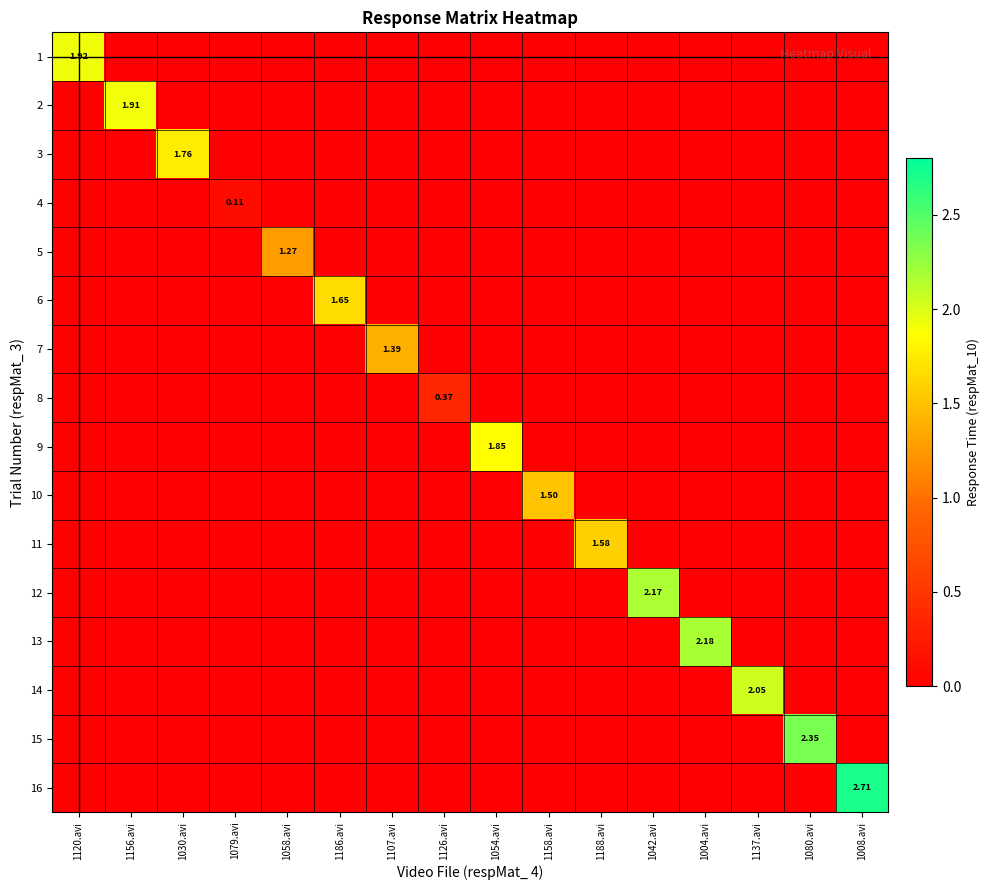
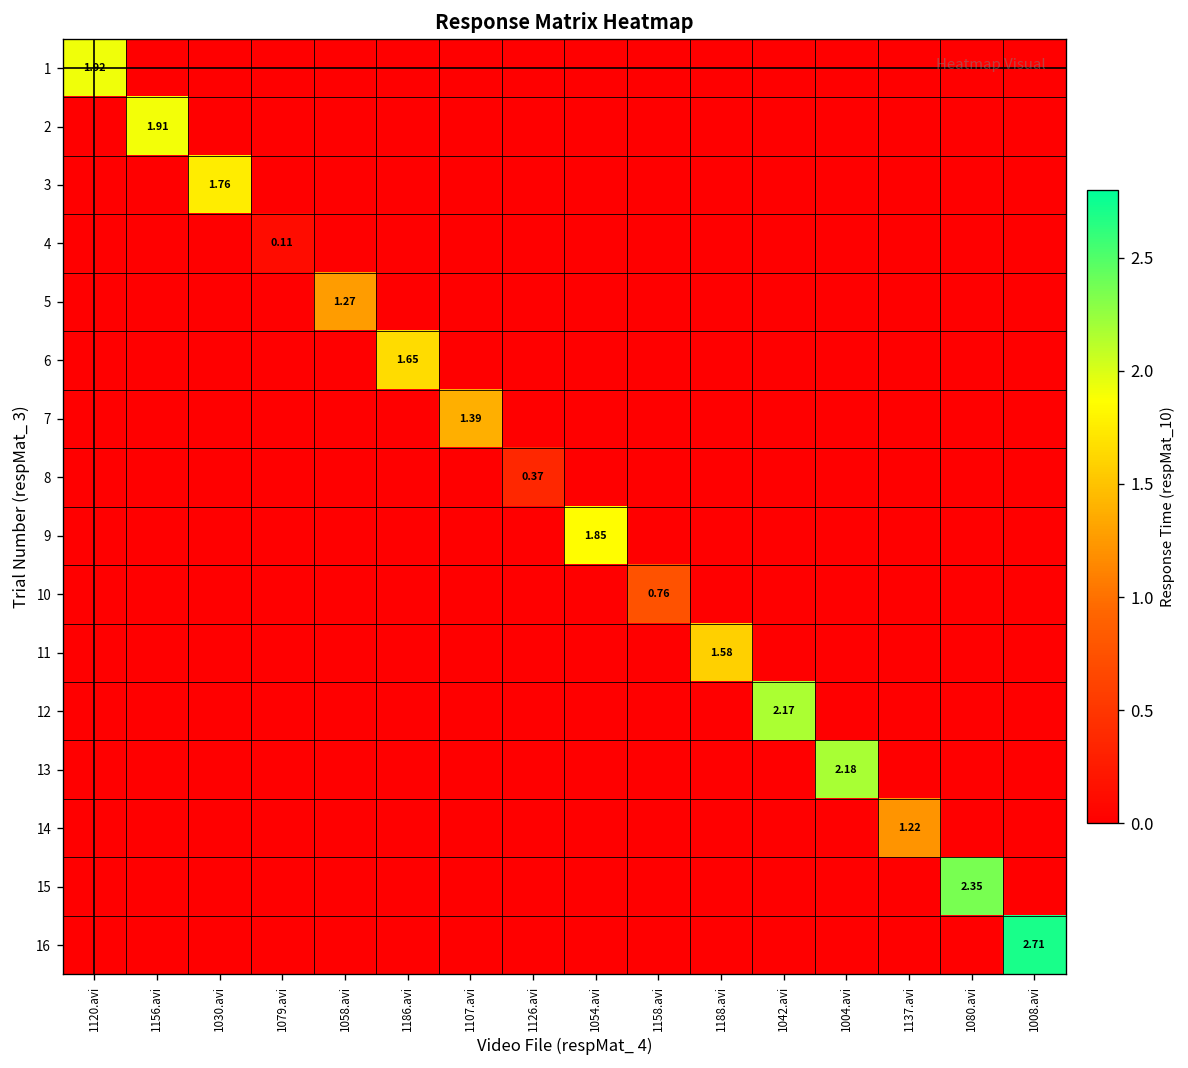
10, 1158.avi: 1.50 -> 0.76
14, 1137.avi: 2.05 -> 1.22
